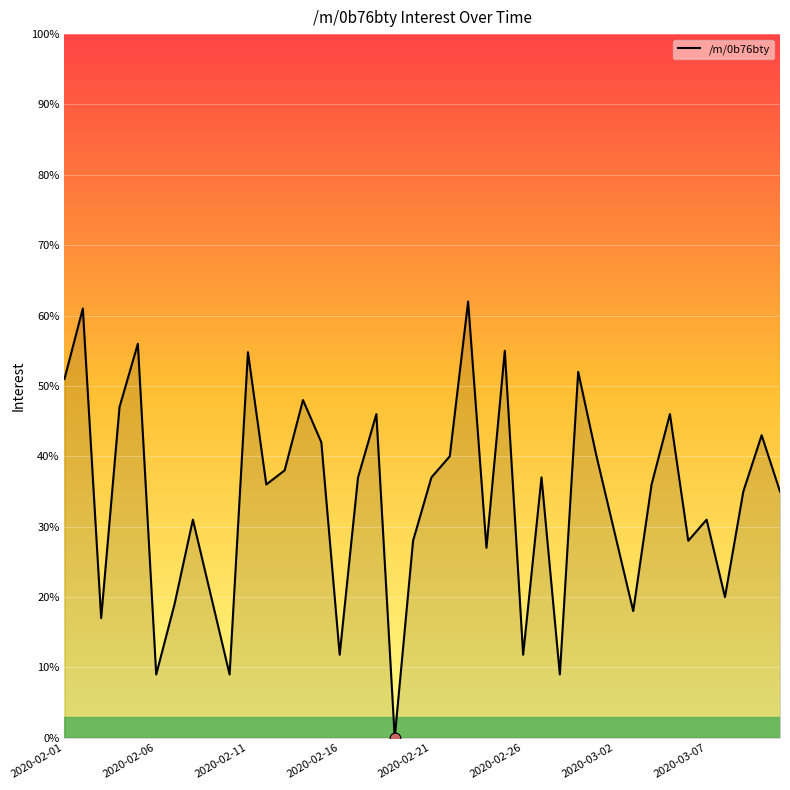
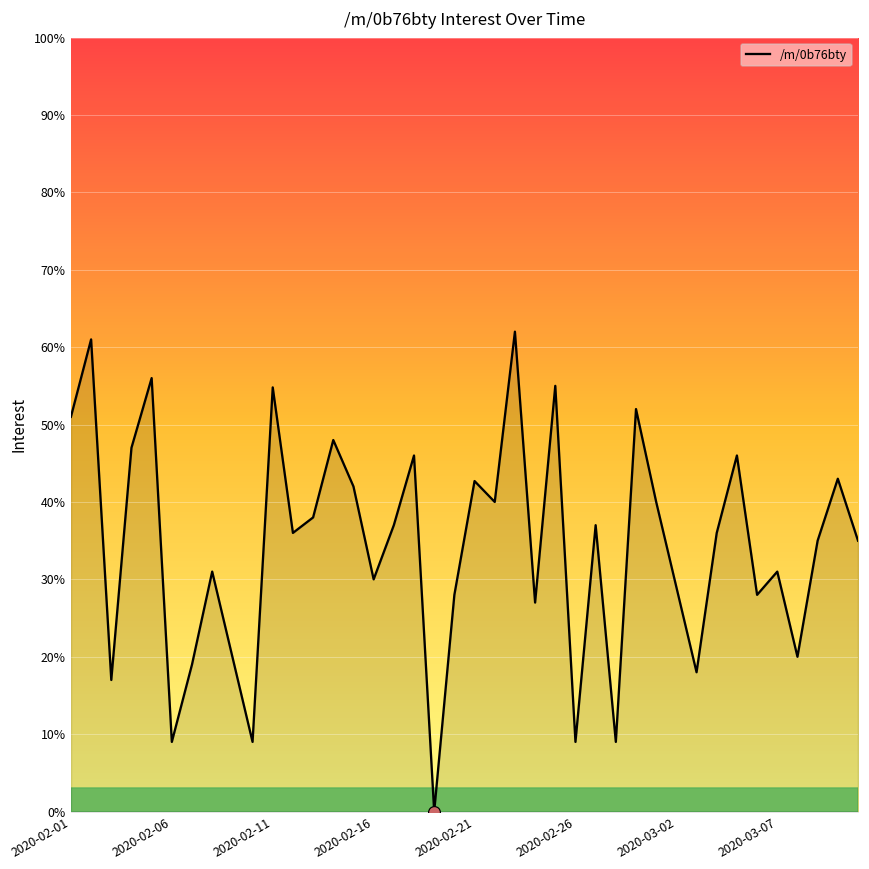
/m/0b76bty, 2020-02-16: 12% -> 30%
/m/0b76bty, 2020-02-21: 37% -> 43%
/m/0b76bty, 2020-02-26: 12% -> 9%
